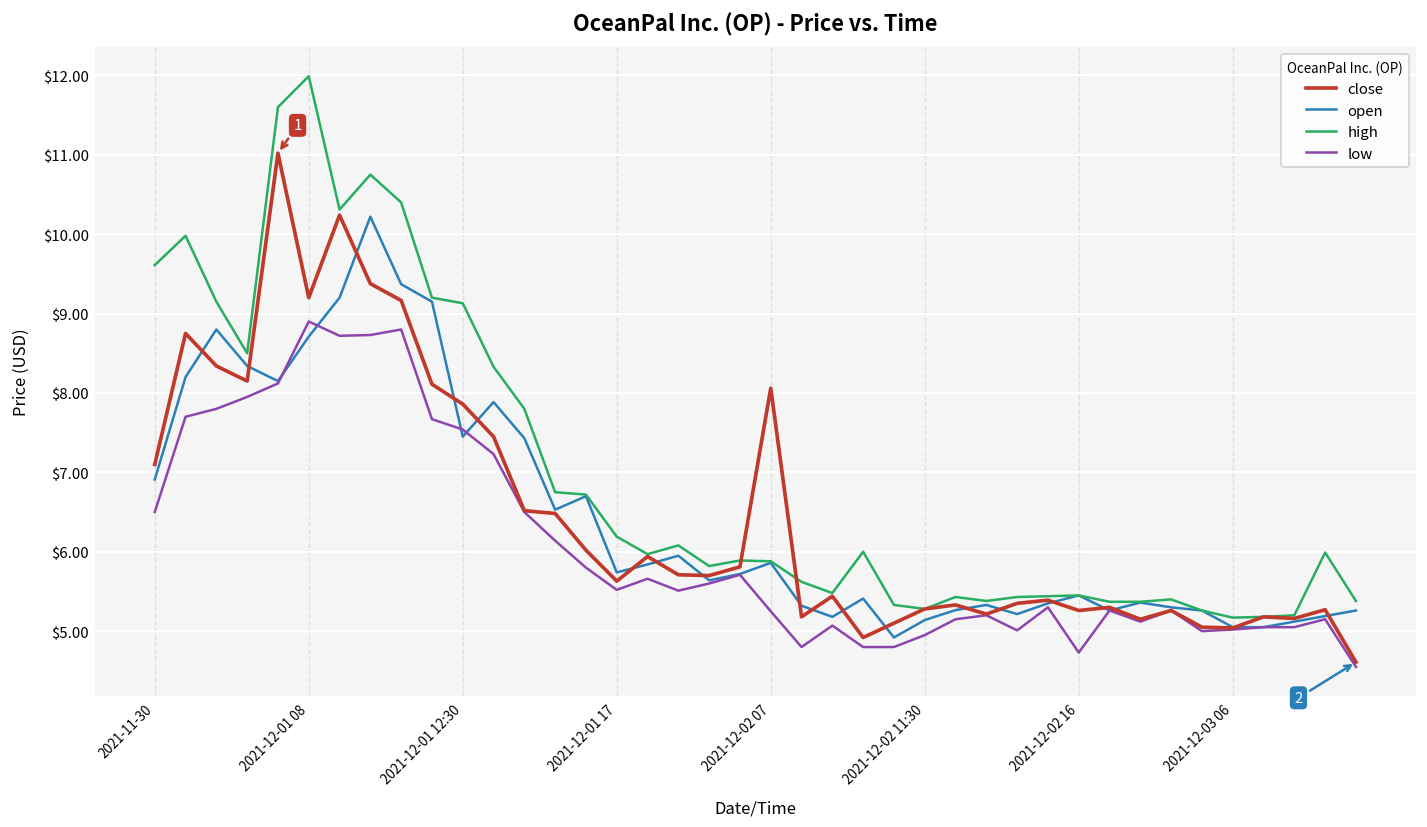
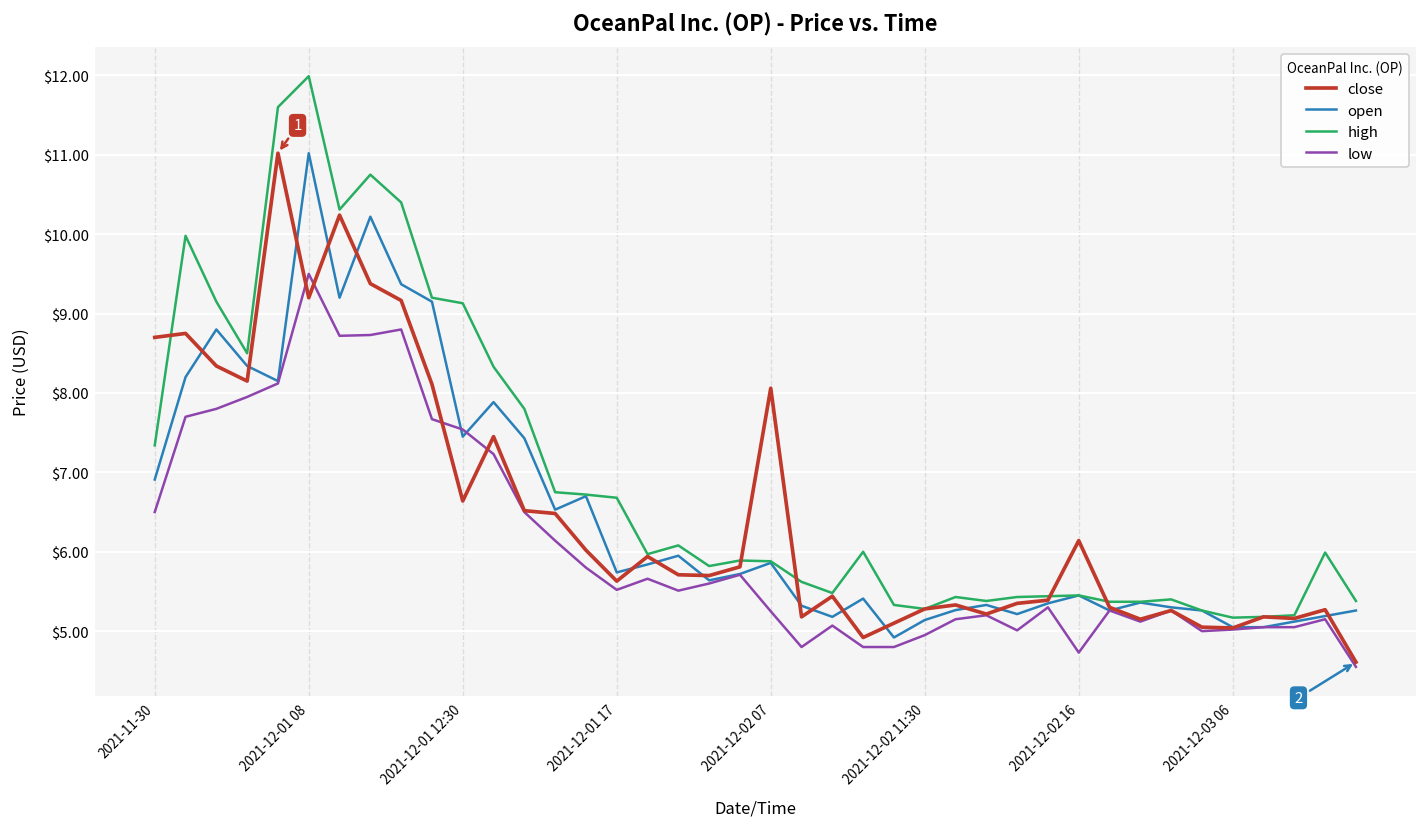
close, 2021-11-30: $7.1 -> $8.7
high, 2021-11-30: $9.6 -> $7.3
open, 2021-12-01 08: $8.7 -> $11.0
low, 2021-12-01 08: $8.9 -> $9.5
close, 2021-12-01 12:30: $7.9 -> $6.6
high, 2021-12-01 17: $6.2 -> $6.7
close, 2021-12-02 16: $5.3 -> $6.1
